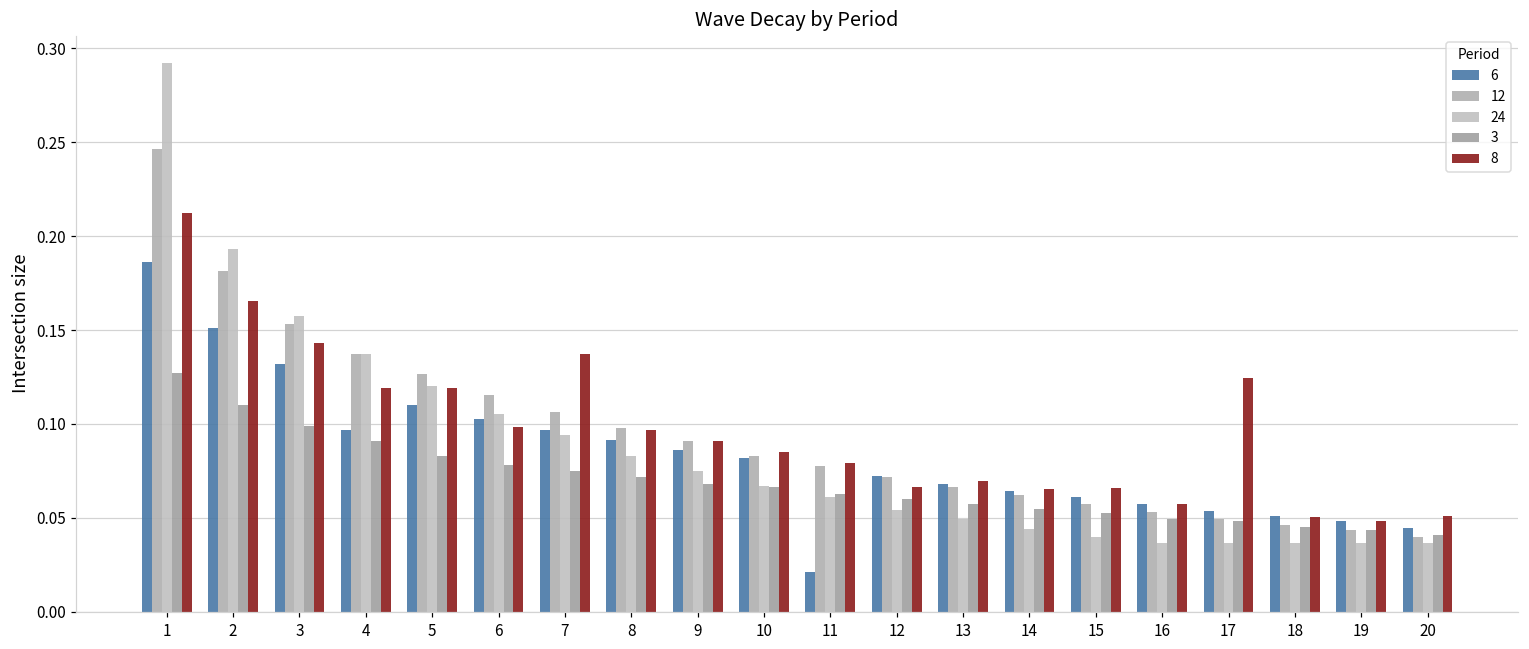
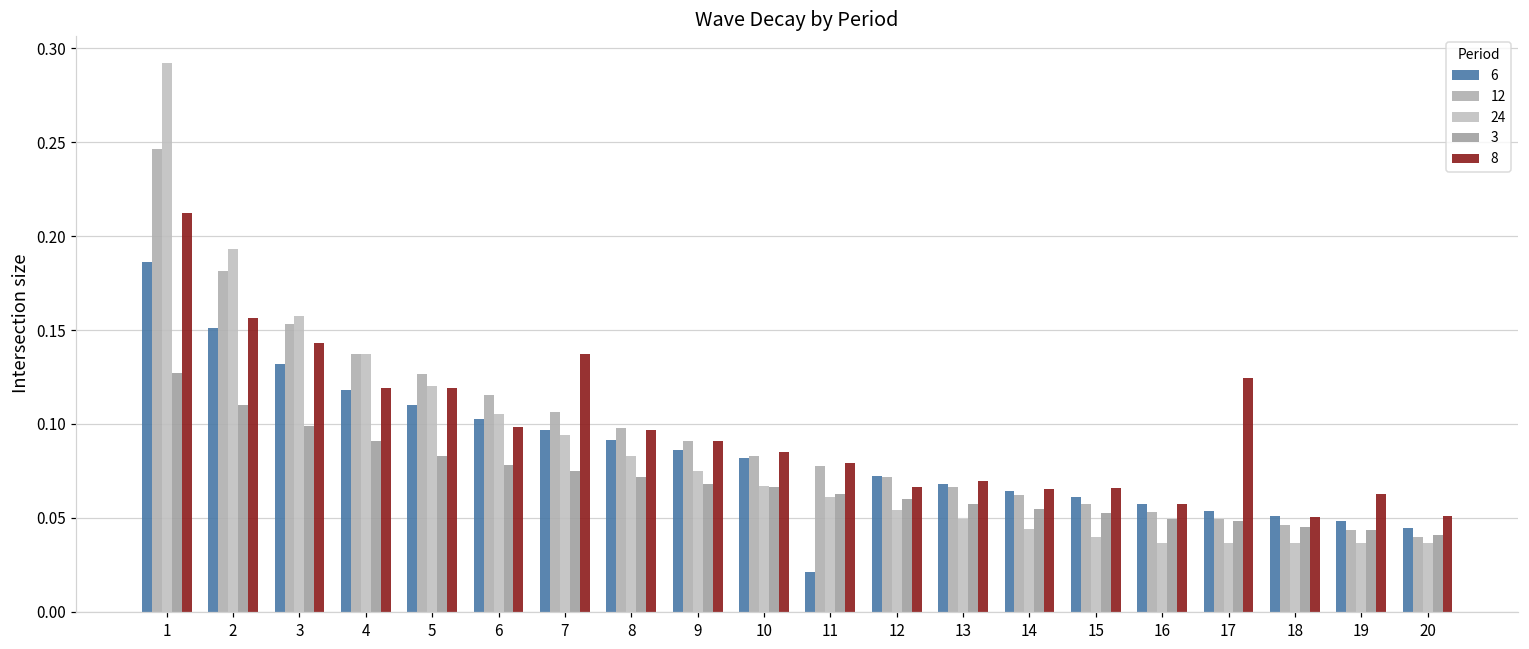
8, 2: 0.165 -> 0.157
6, 4: 0.097 -> 0.118
8, 19: 0.048 -> 0.063
